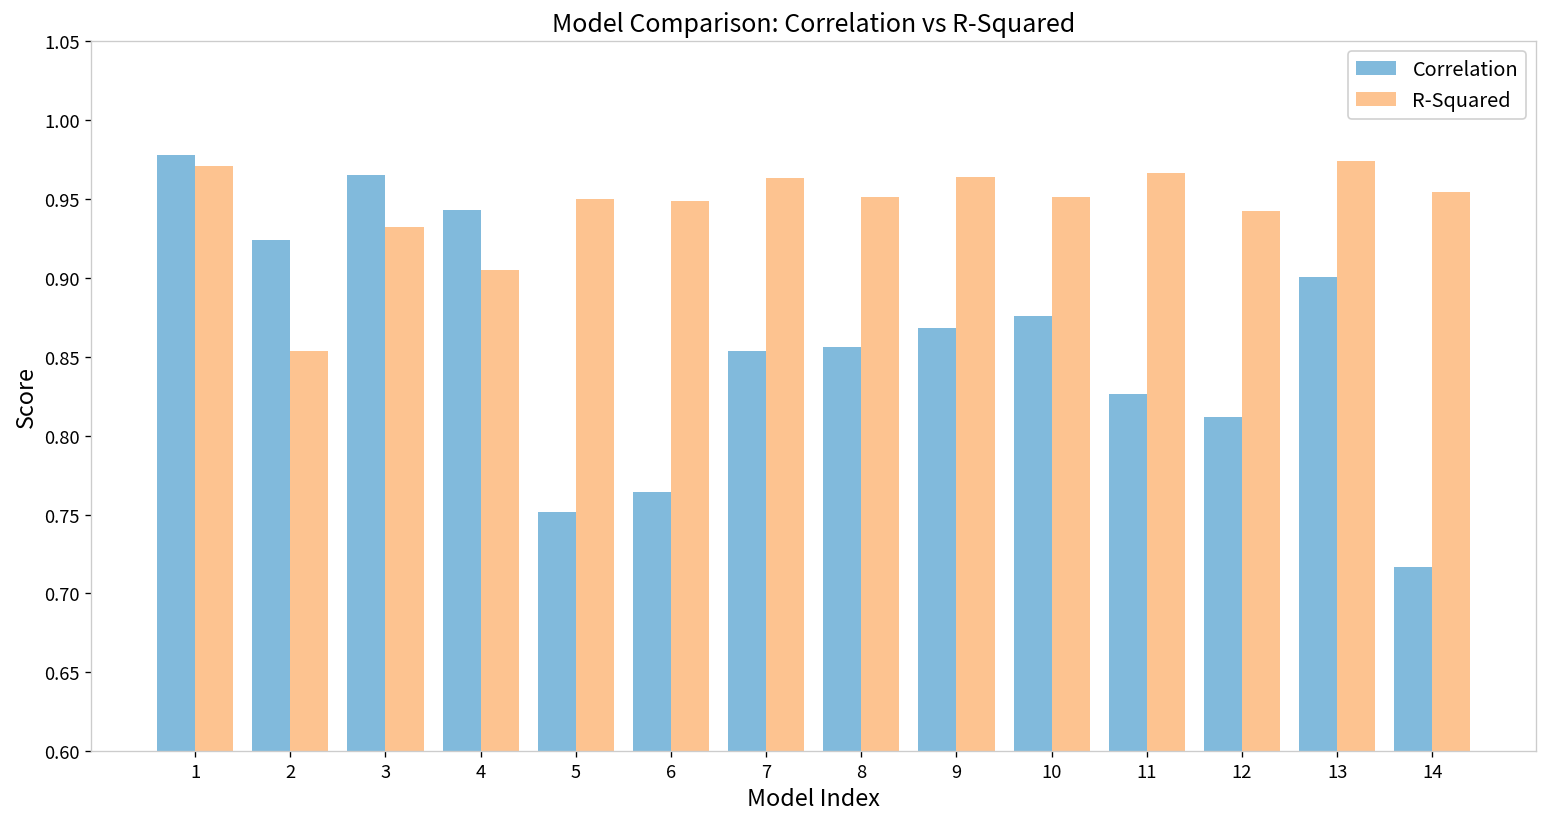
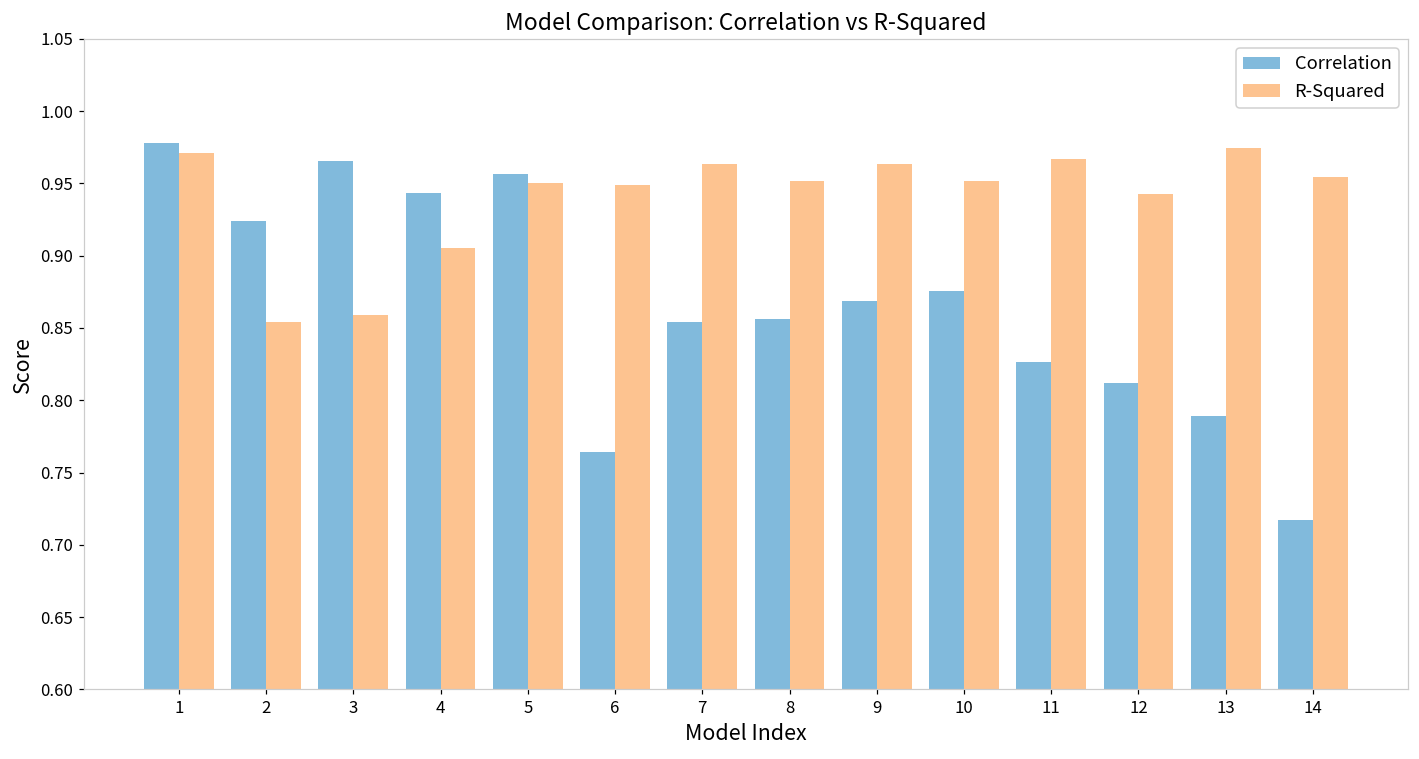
R-Squared, 3: 0.932 -> 0.859
Correlation, 5: 0.752 -> 0.957
Correlation, 13: 0.901 -> 0.789
